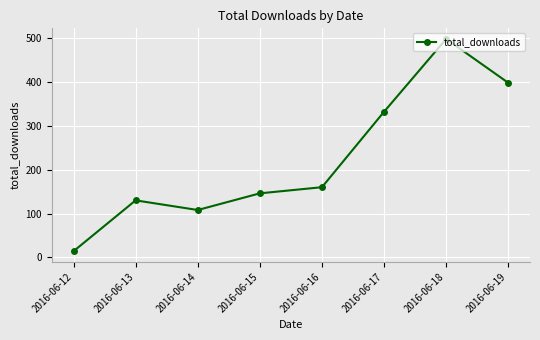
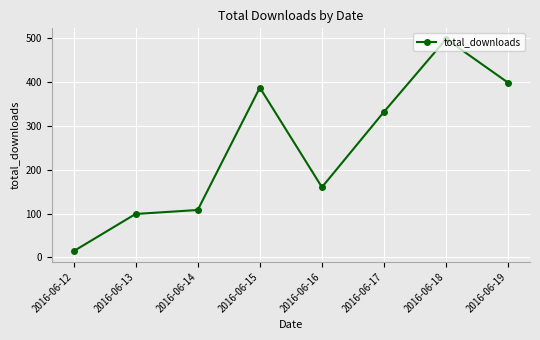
2016-06-13: 130 -> 100
2016-06-15: 150 -> 390
